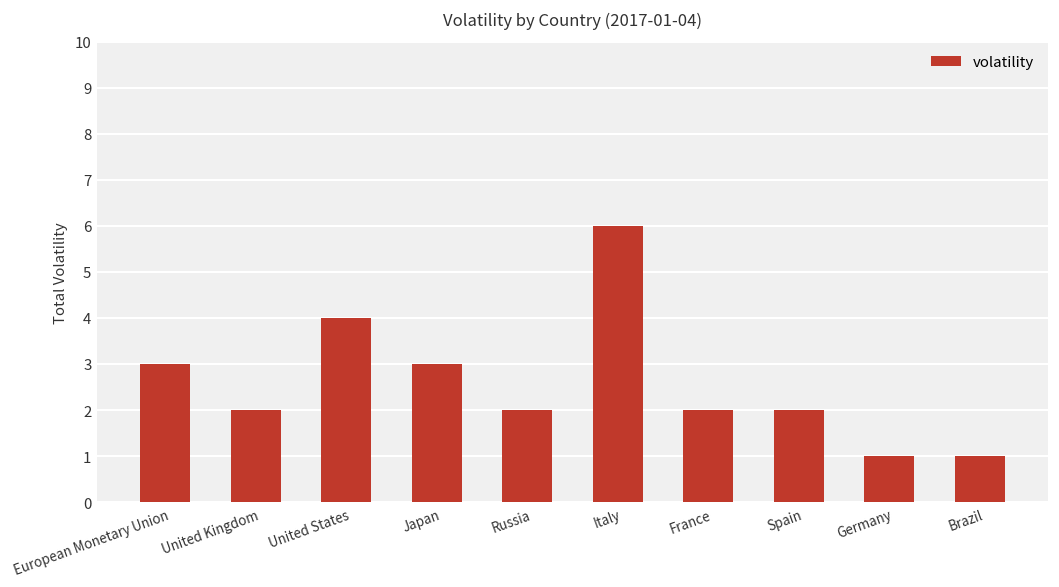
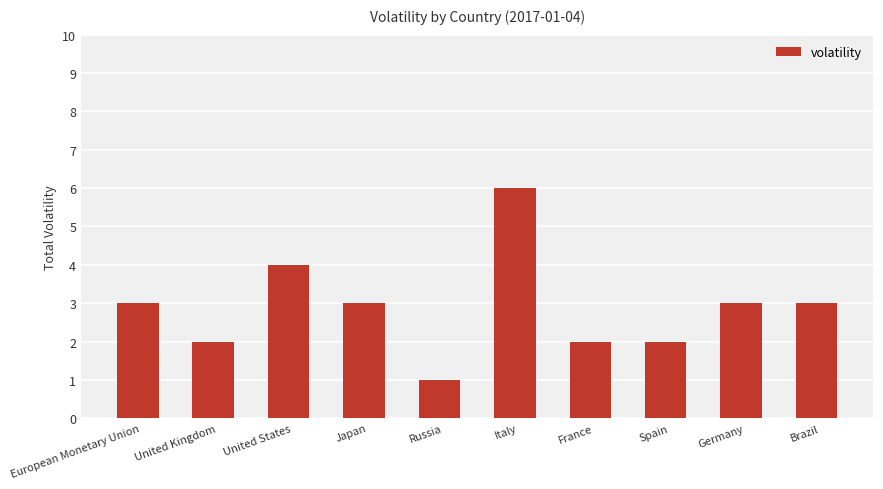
Russia: 2 -> 1
Germany: 1 -> 3
Brazil: 1 -> 3
